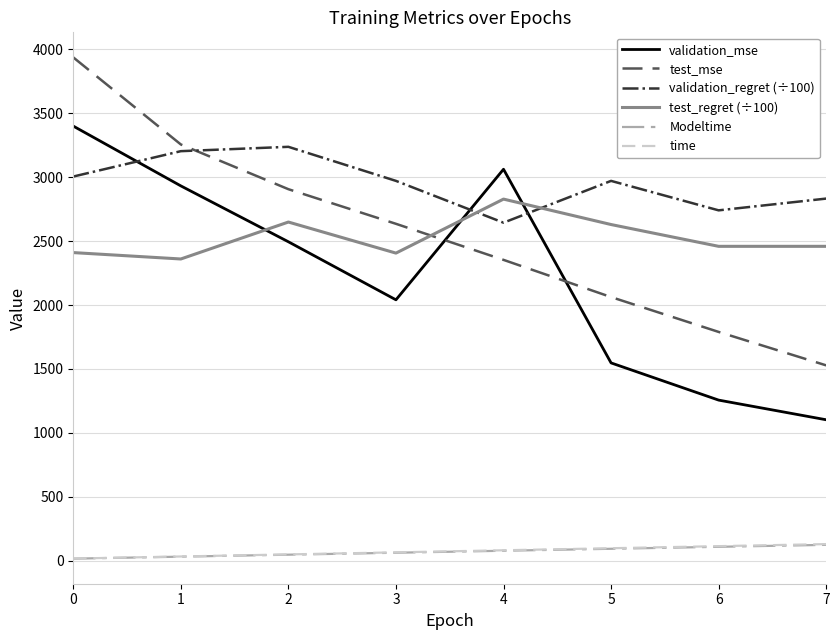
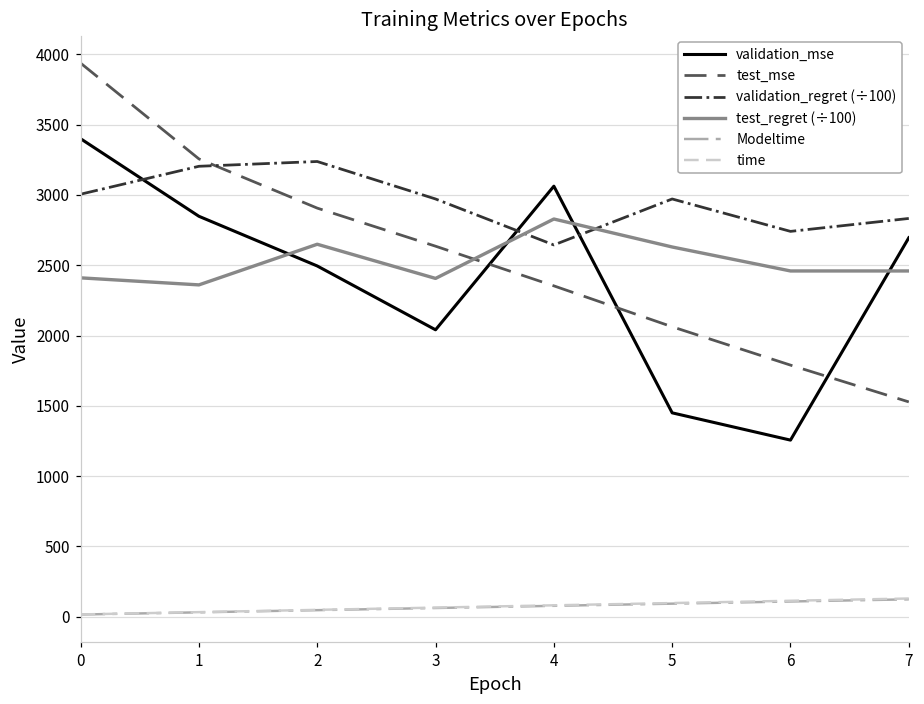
validation_mse, 1: 2930 -> 2850
validation_mse, 5: 1550 -> 1450
validation_mse, 7: 1100 -> 2700
